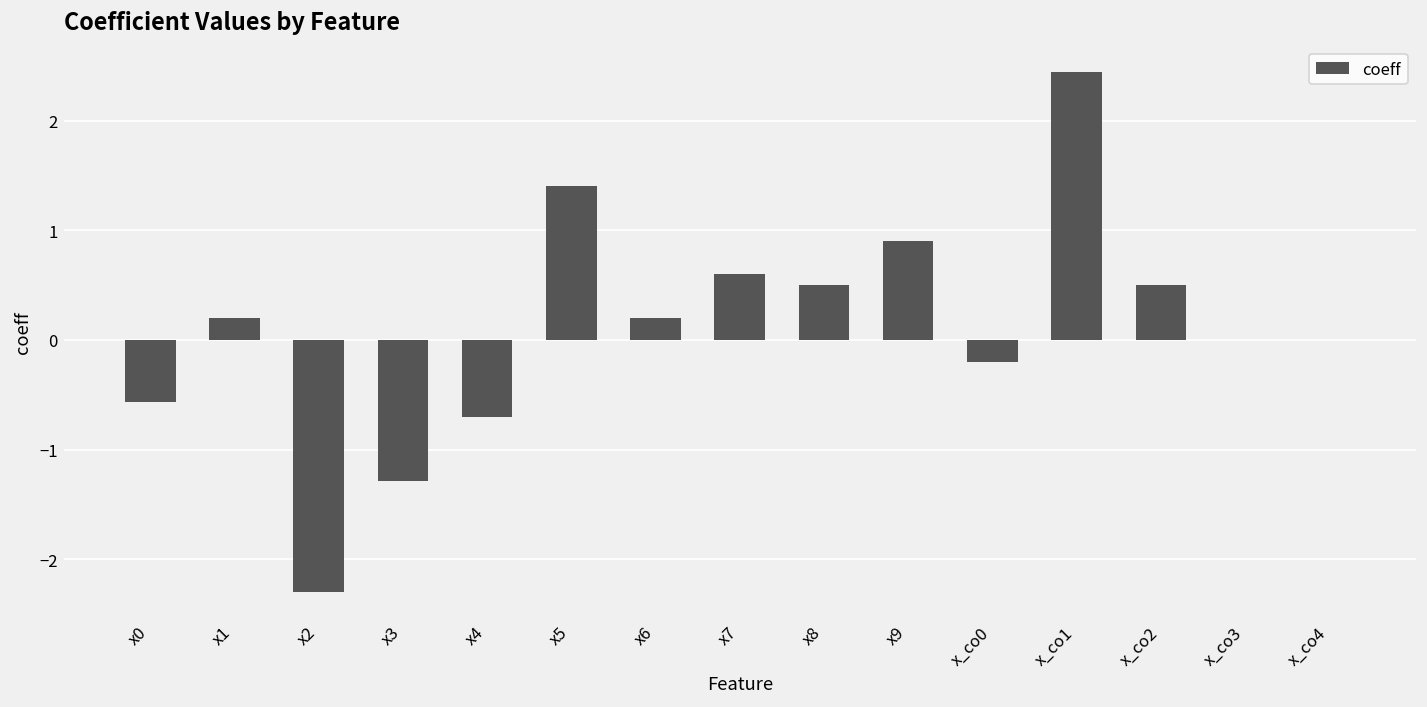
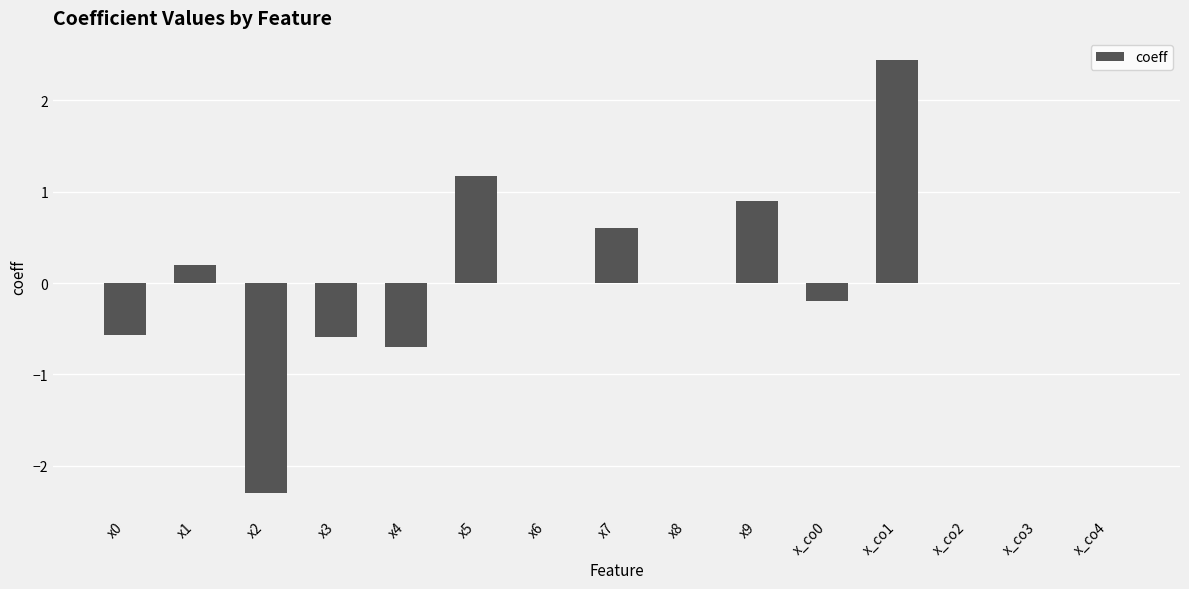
x3: -1.3 -> -0.6
x5: 1.4 -> 1.2
x6: 0.2 -> 0.0
x8: 0.5 -> 0.0
x_co2: 0.5 -> 0.0
